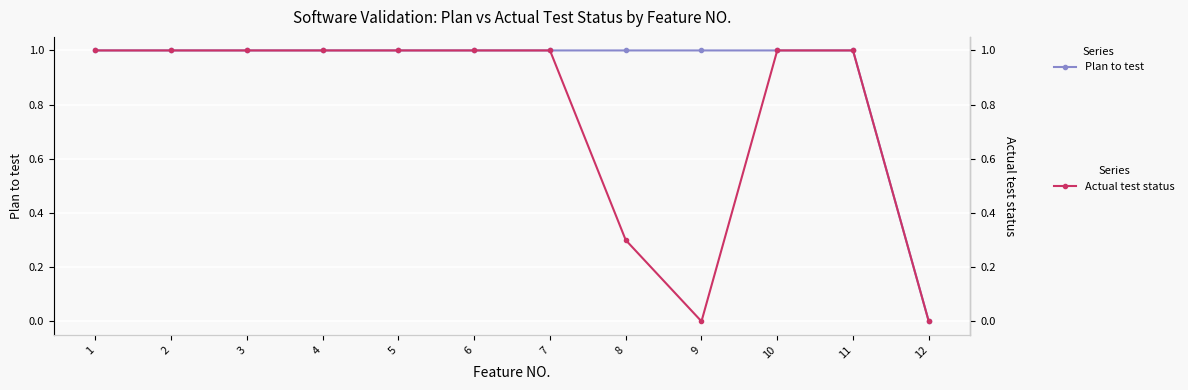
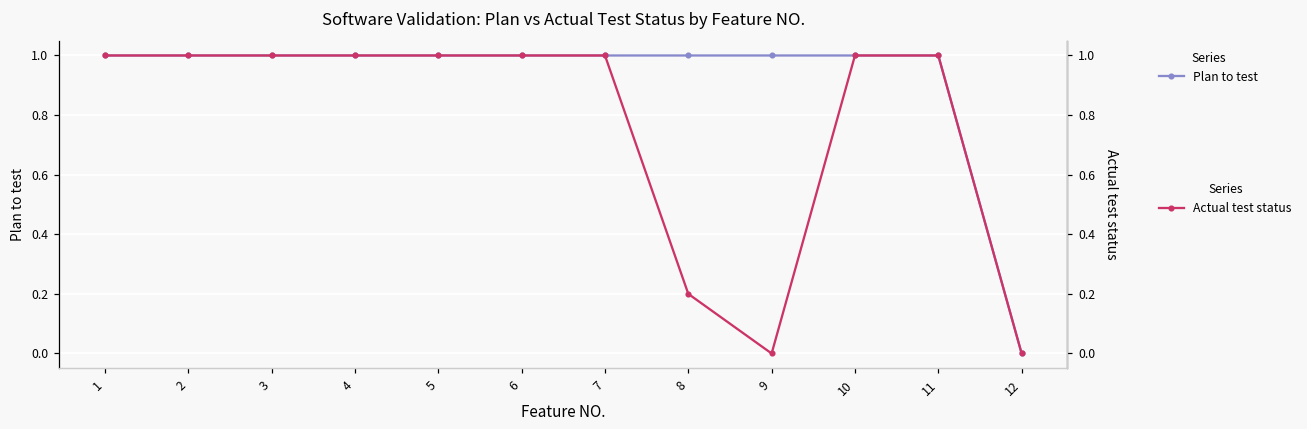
Actual test status, 8: 0.3 -> 0.2
